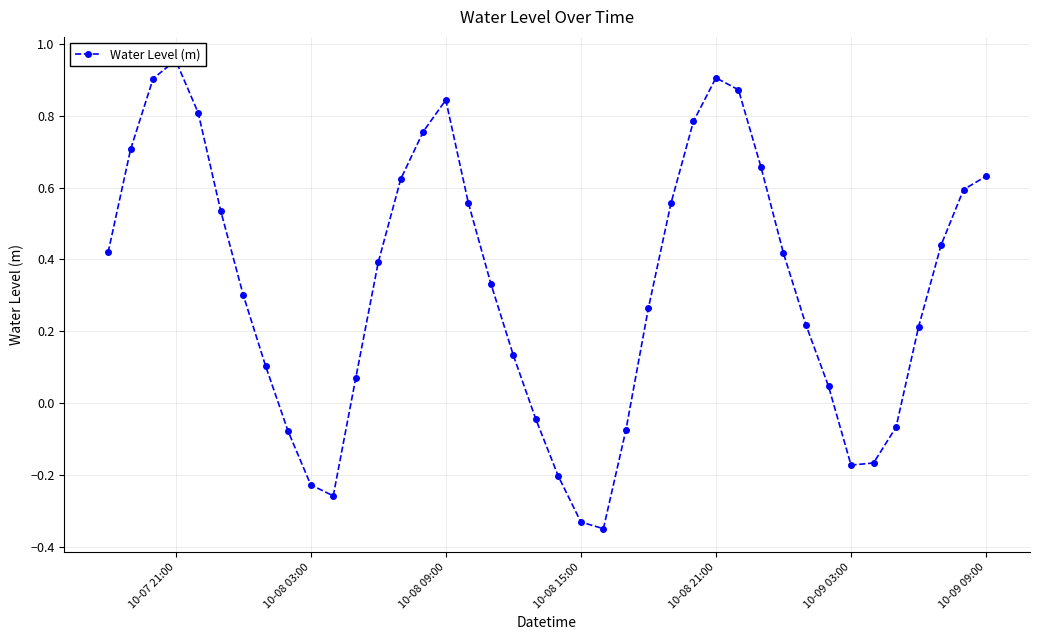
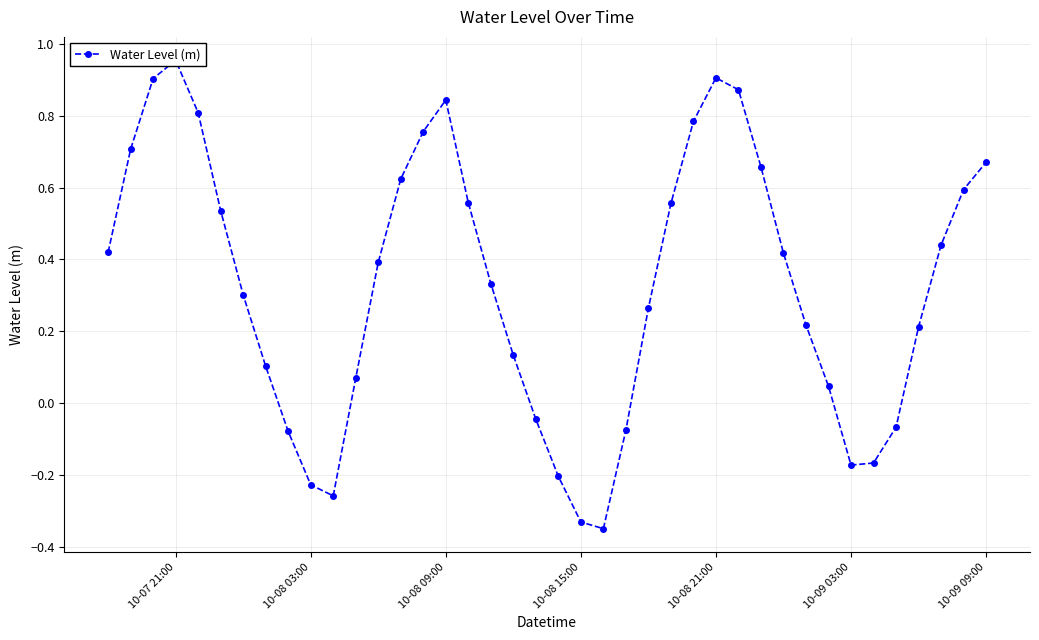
10-09 09:00: 0.63 -> 0.67
